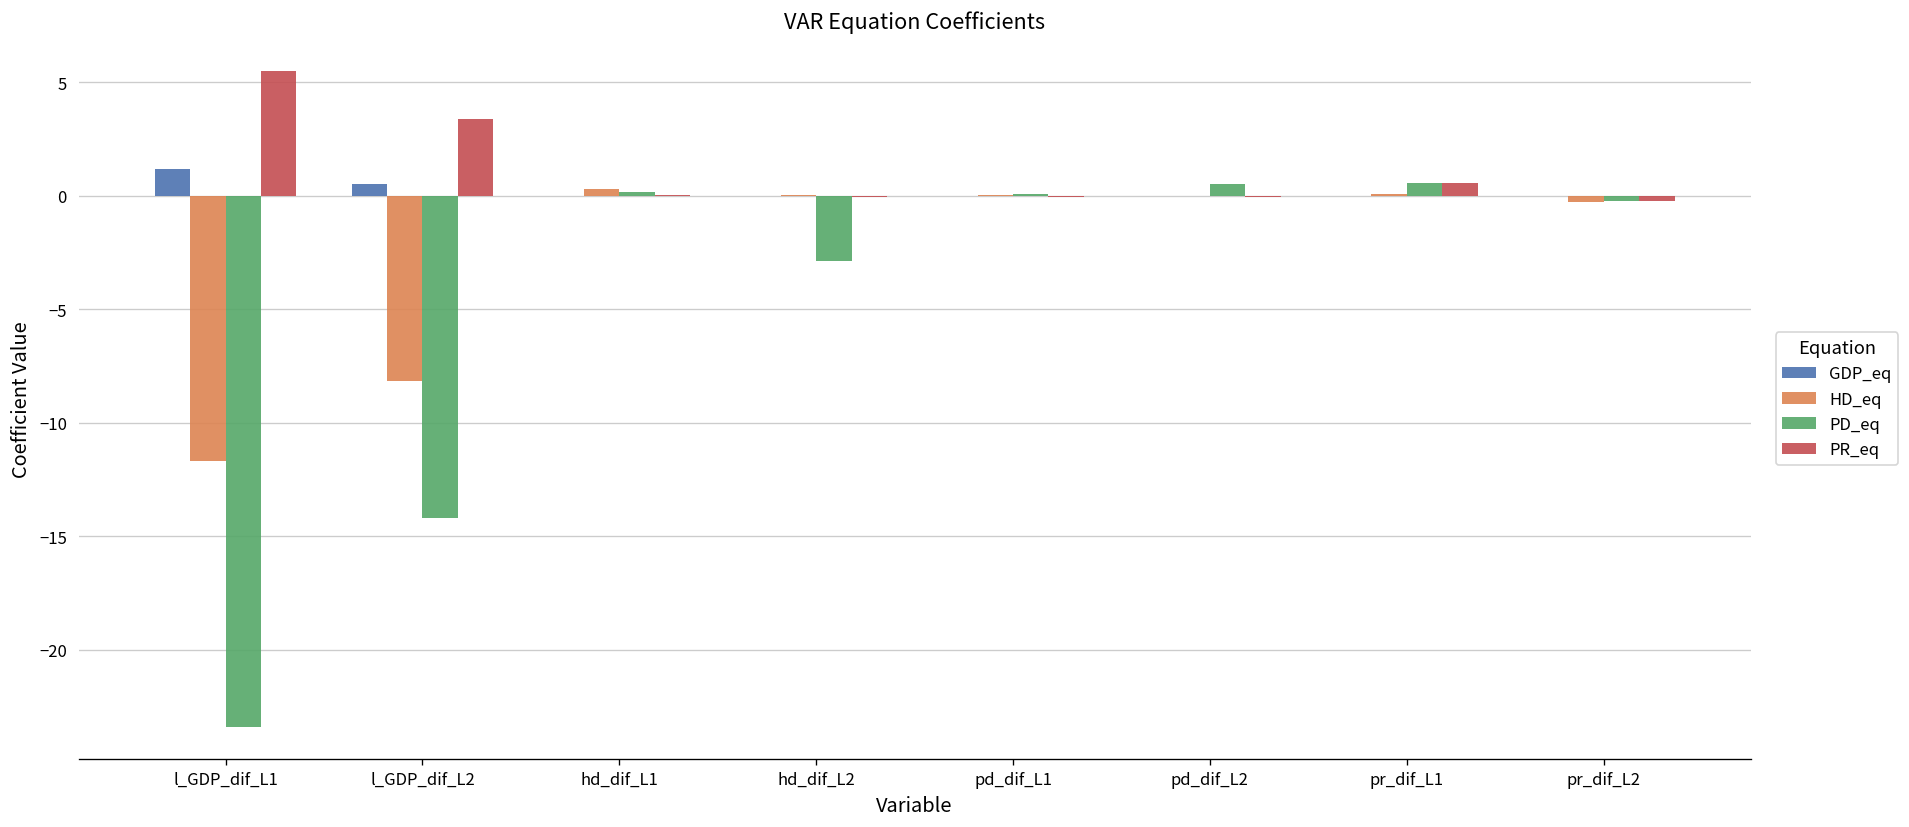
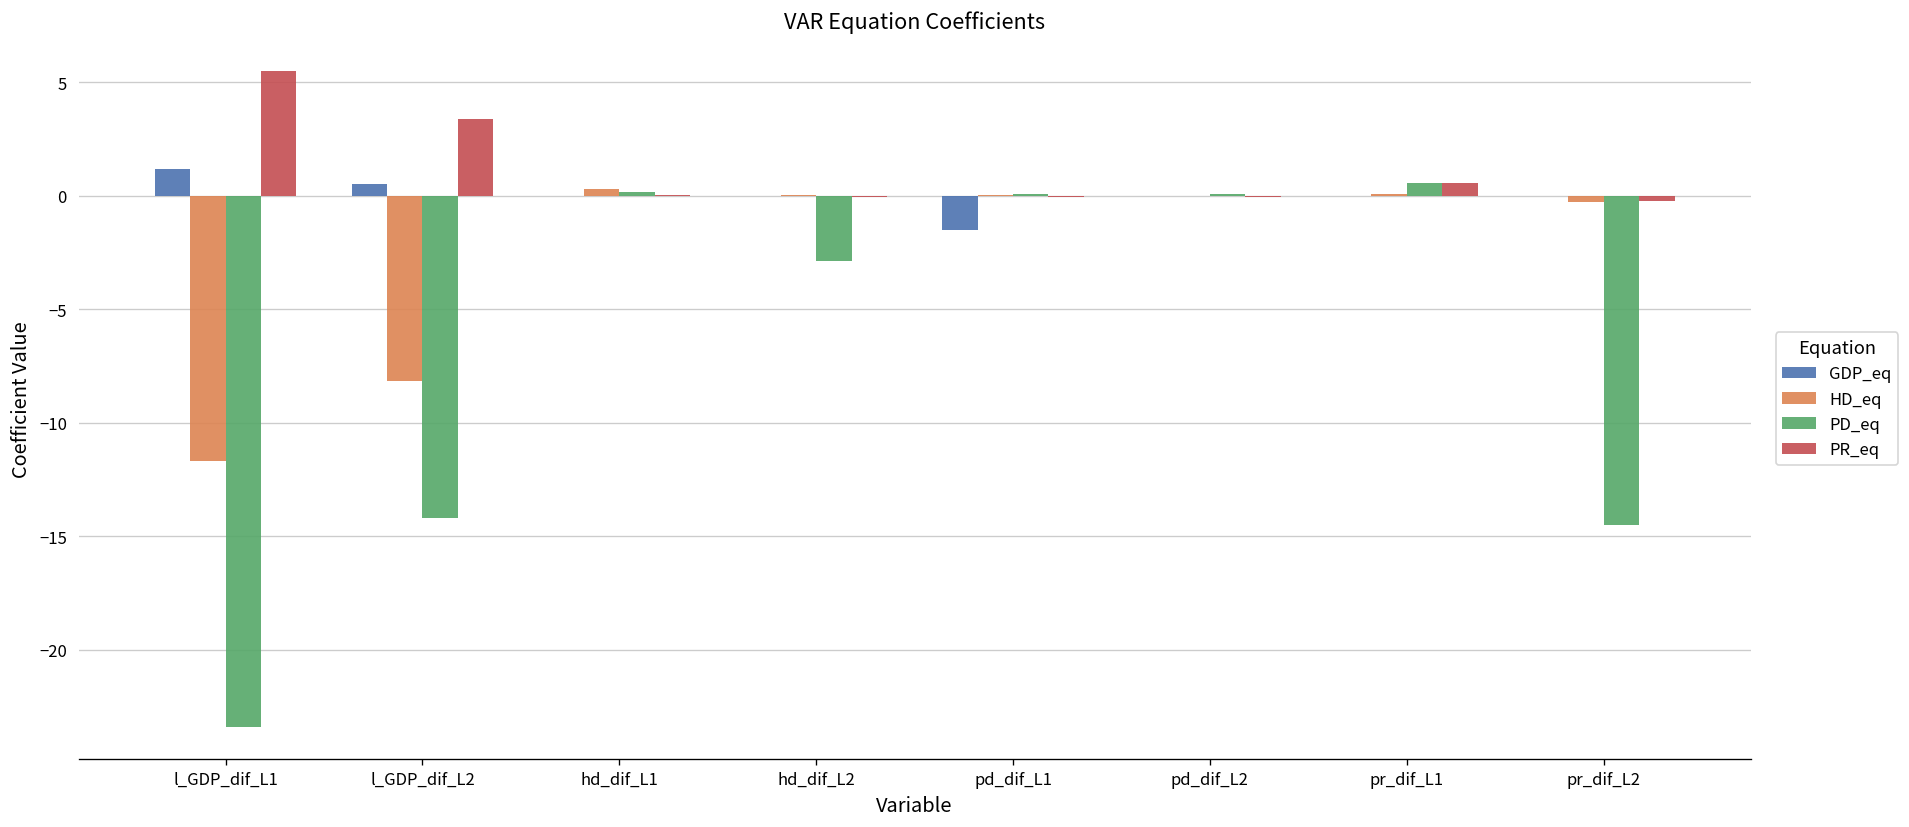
GDP_eq, pd_dif_L1: 0.0 -> -1.5
PD_eq, pd_dif_L2: 0.5 -> 0.1
PD_eq, pr_dif_L2: -0.2 -> -14.5
